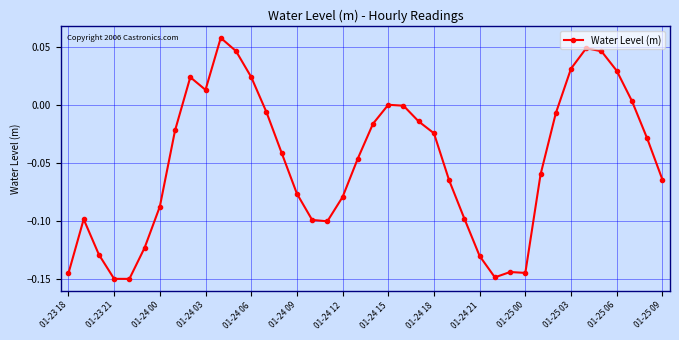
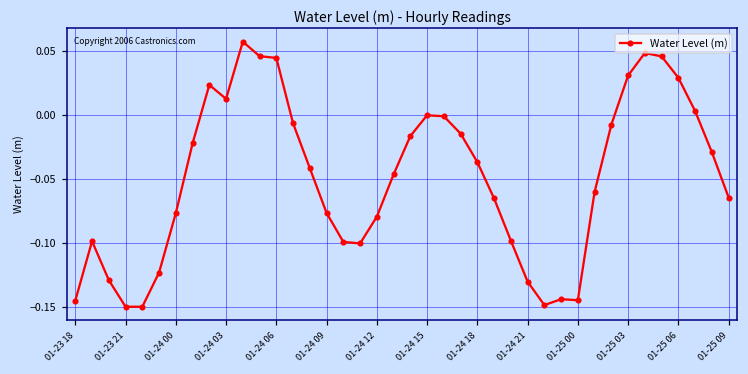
01-24 00: -0.088 -> -0.077
01-24 06: 0.024 -> 0.045
01-24 18: -0.025 -> -0.037
